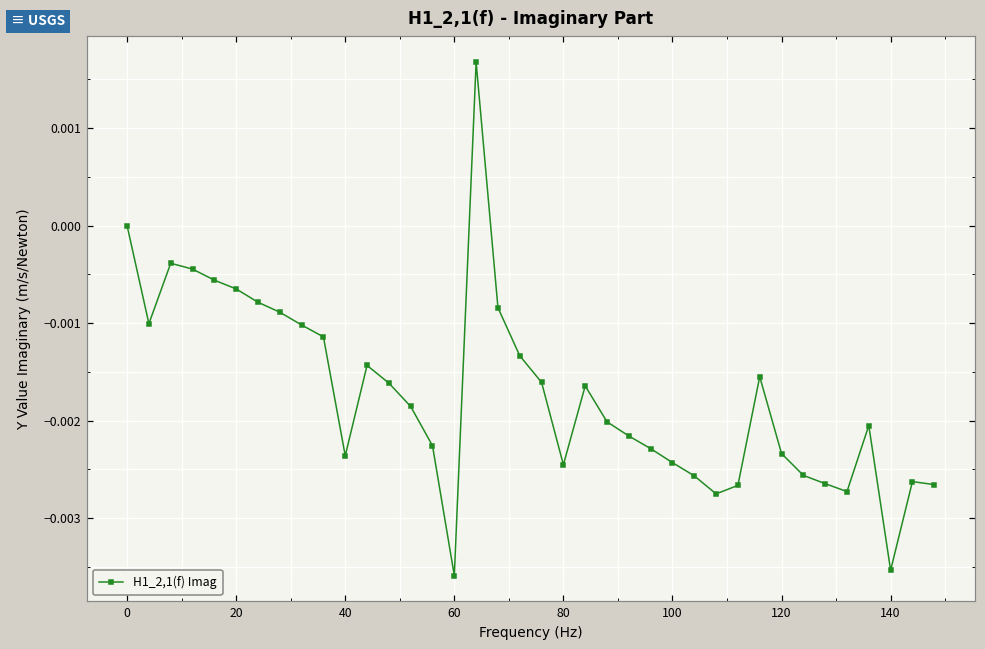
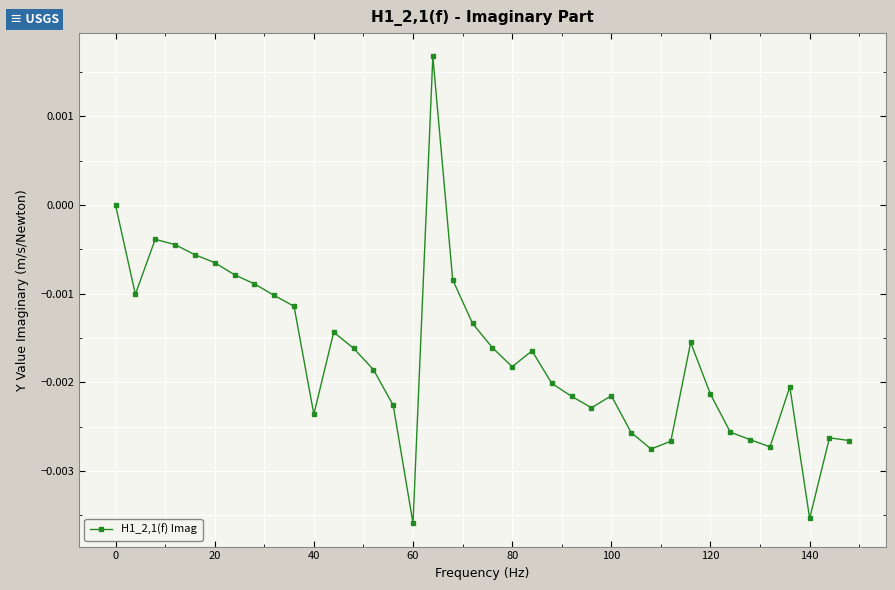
80: -0.0025 -> -0.0018
100: -0.0024 -> -0.0022
120: -0.0023 -> -0.0021
